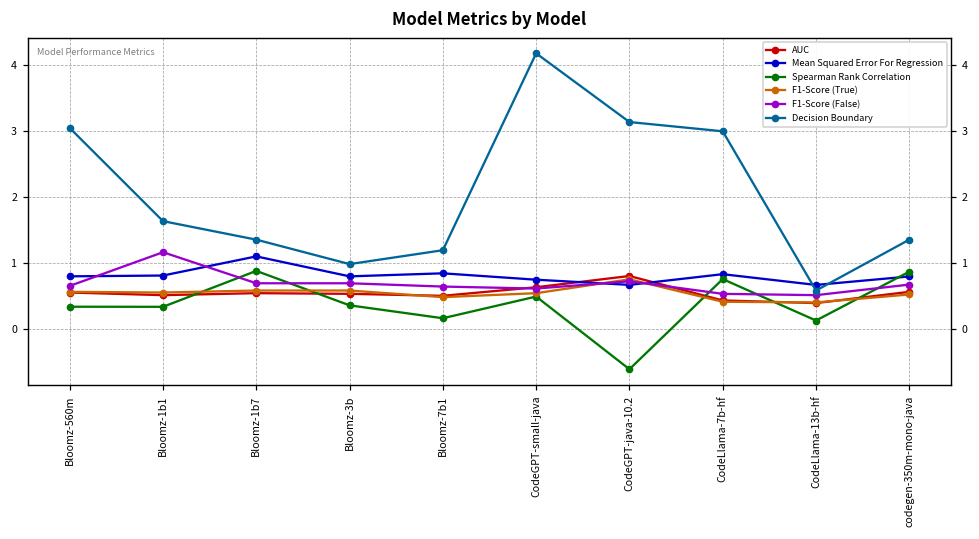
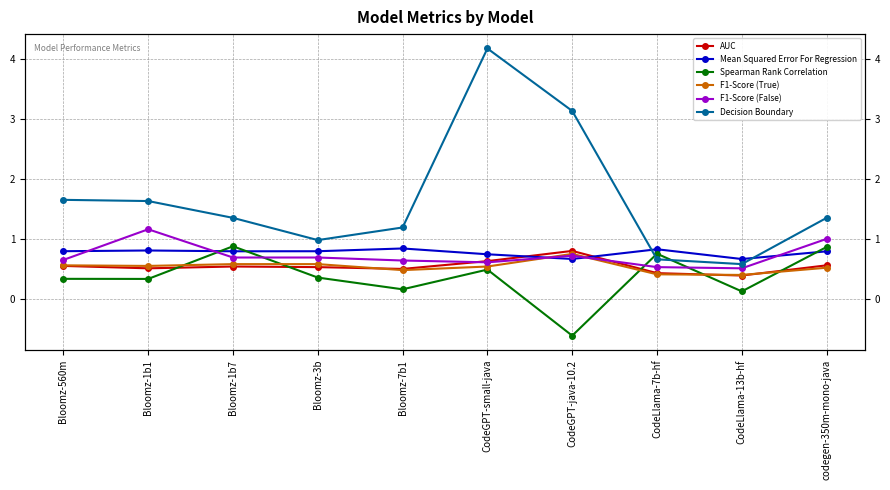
Decision Boundary, Bloomz-560m: 3.0 -> 1.7
Mean Squared Error For Regression, Bloomz-1b7: 1.1 -> 0.8
Decision Boundary, CodeLlama-7b-hf: 3.0 -> 0.7
F1-Score (False), codegen-350m-mono-java: 0.7 -> 1.0
